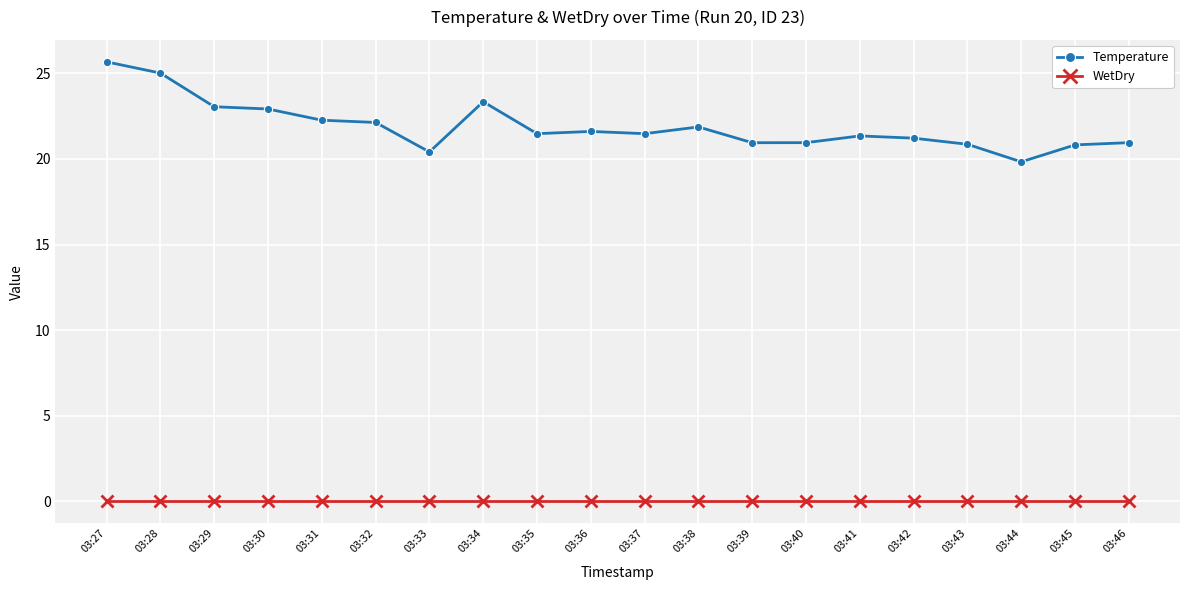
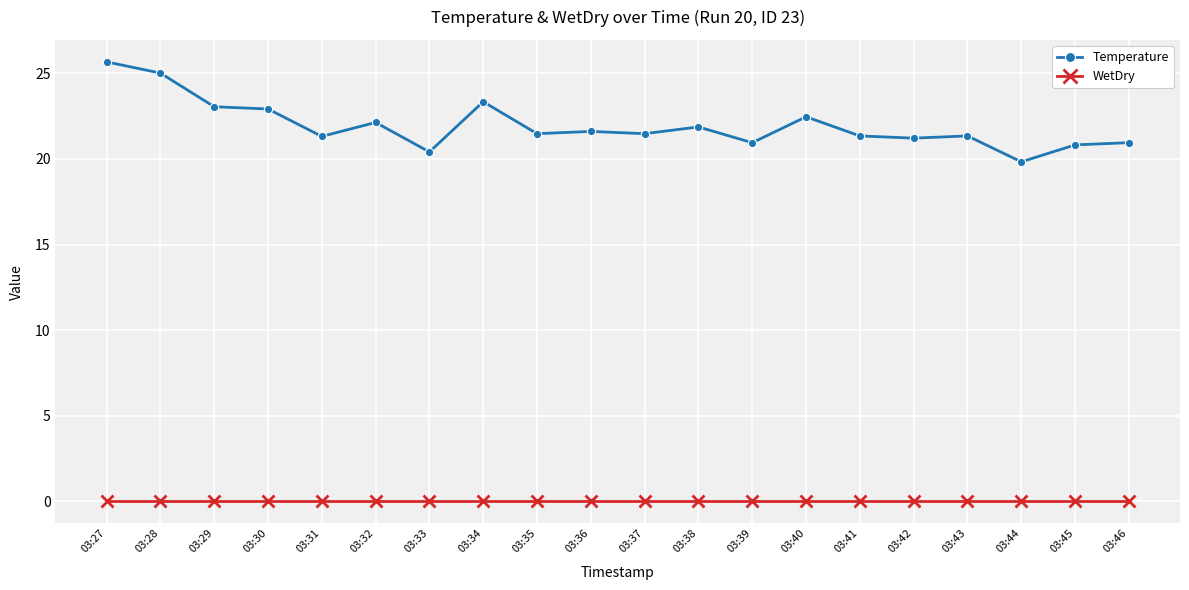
Temperature, 03:31: 22.3 -> 21.3
Temperature, 03:40: 21.0 -> 22.5
Temperature, 03:43: 20.9 -> 21.3
